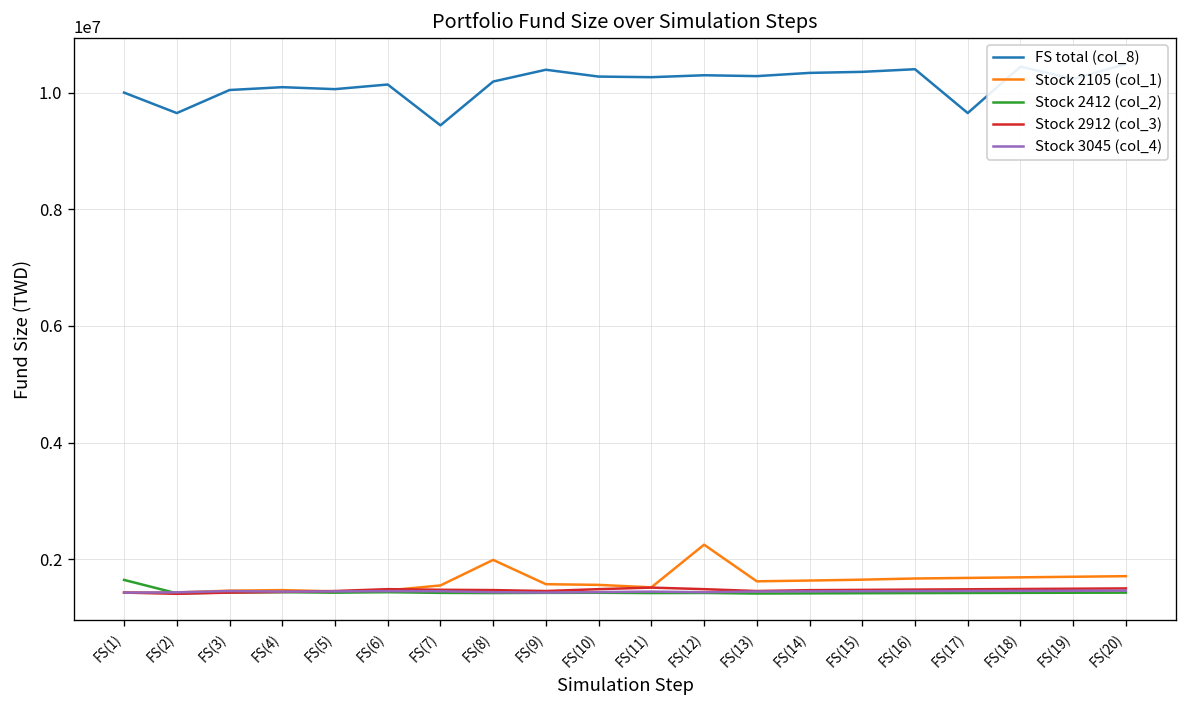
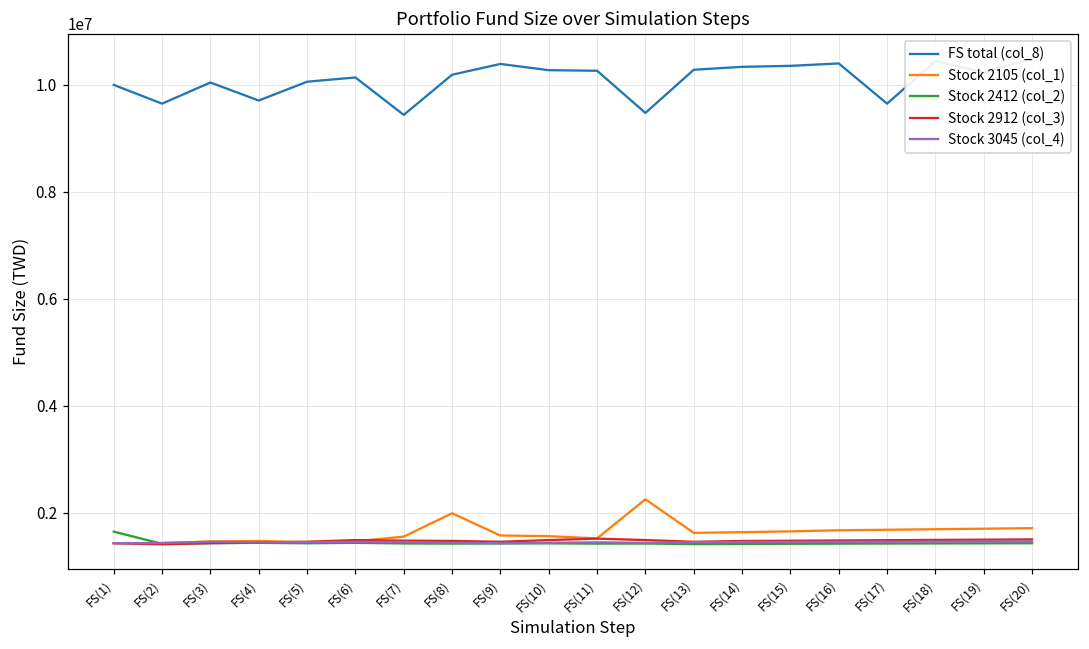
FS total (col_8), FS(4): 10100000 -> 9700000
FS total (col_8), FS(12): 10300000 -> 9500000
